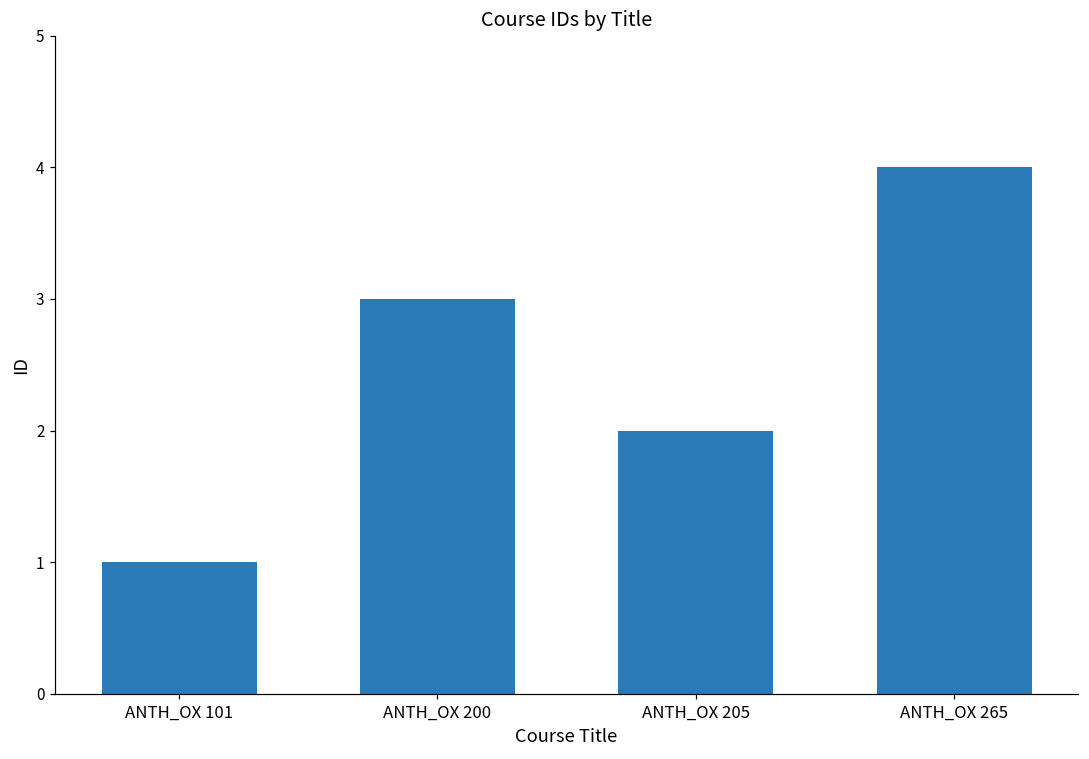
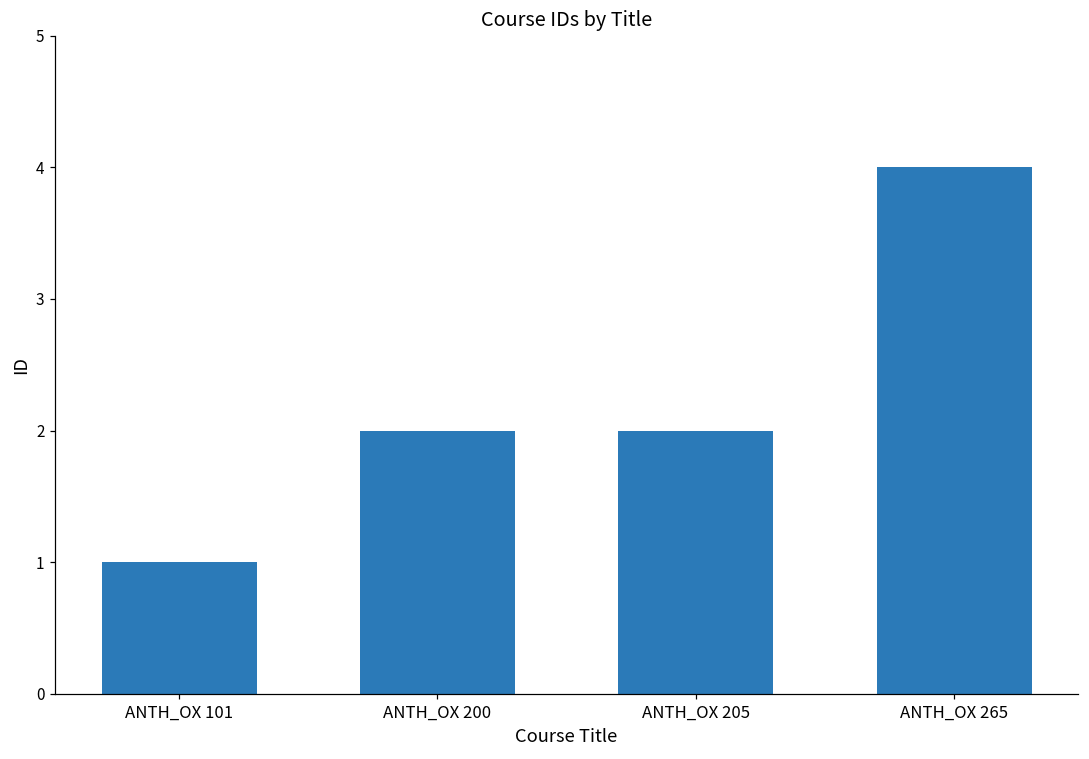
ANTH_OX 200: 3 -> 2
